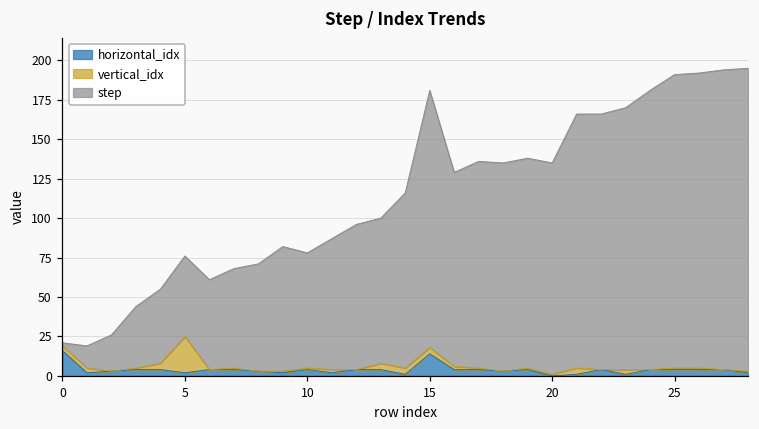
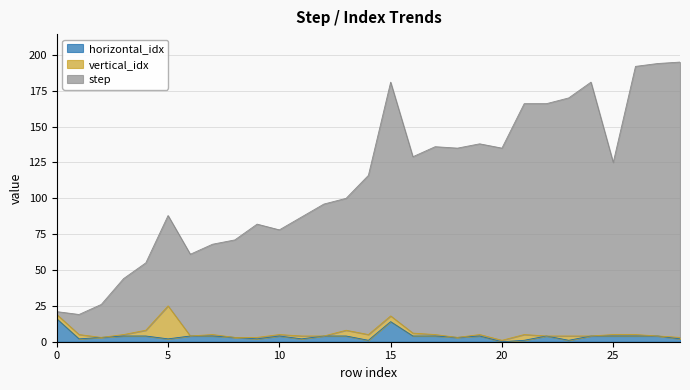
step, 5: 51 -> 63
step, 25: 186 -> 120
